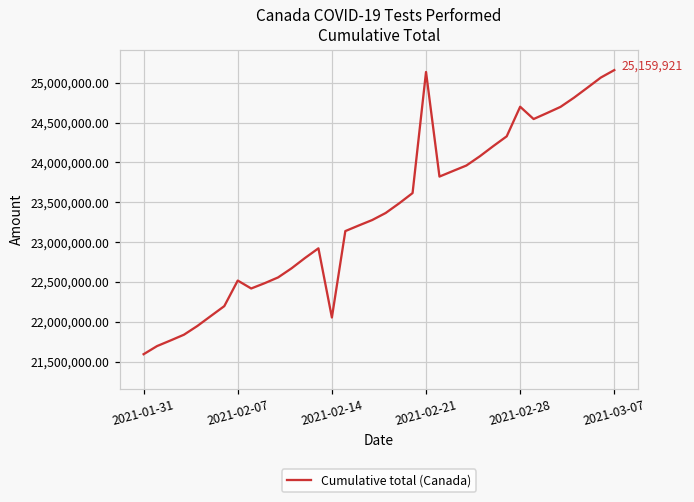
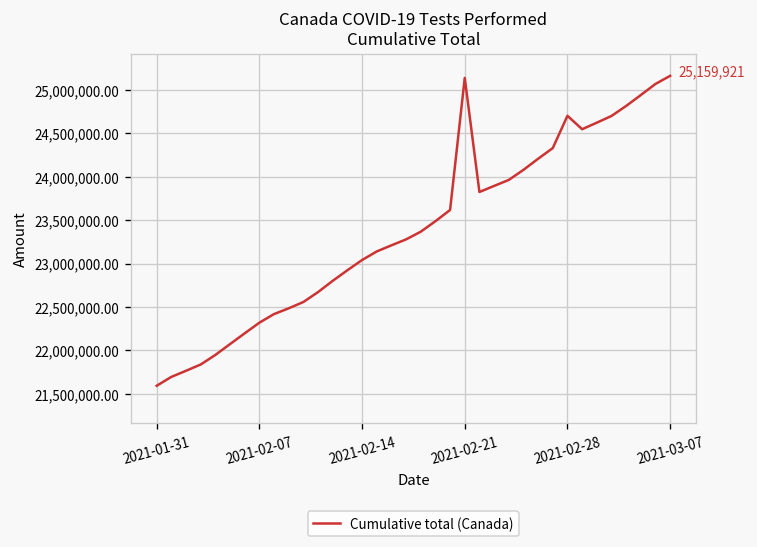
2021-02-07: 22,500,000 -> 22,300,000
2021-02-14: 22,100,000 -> 23,000,000
